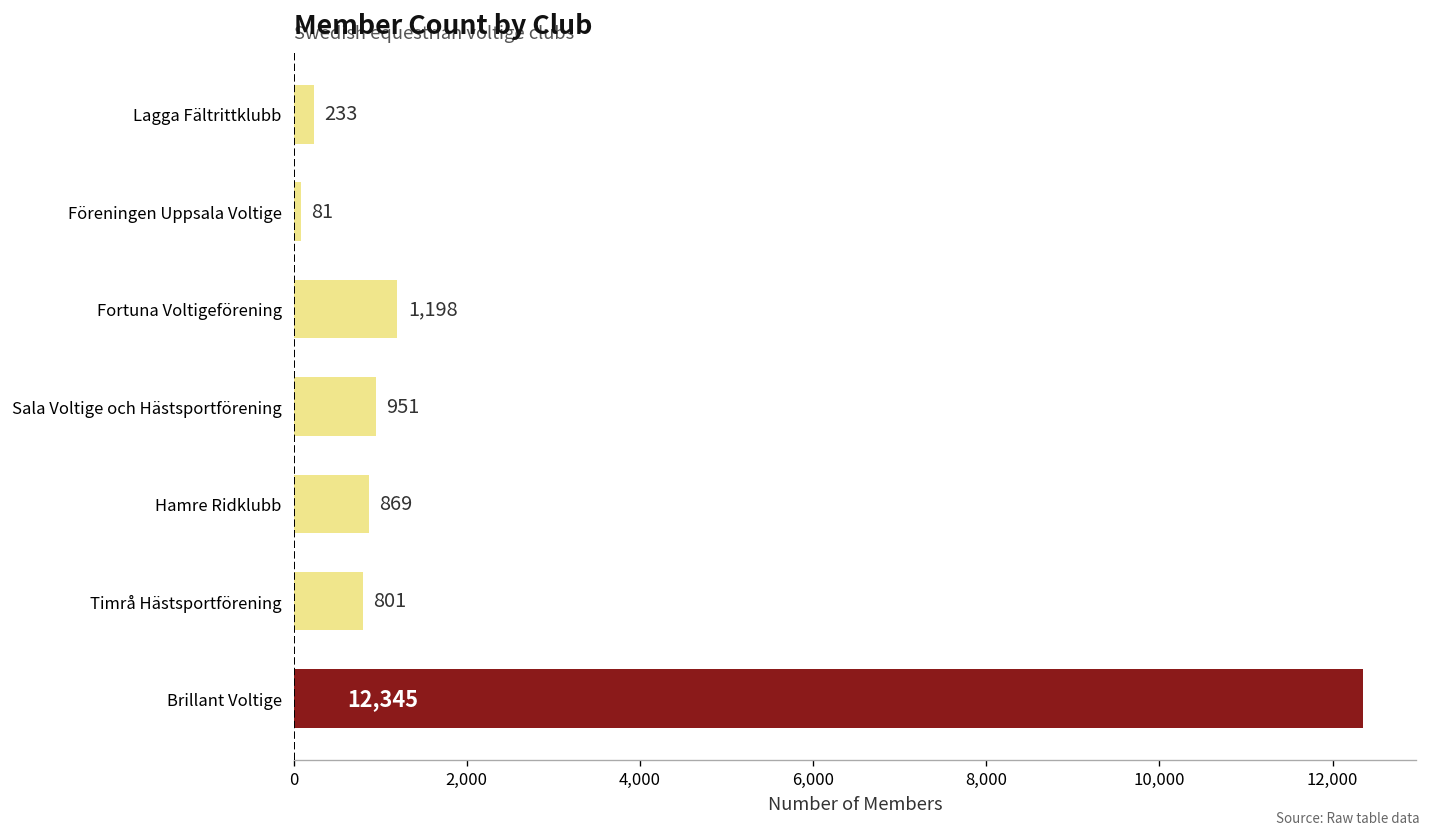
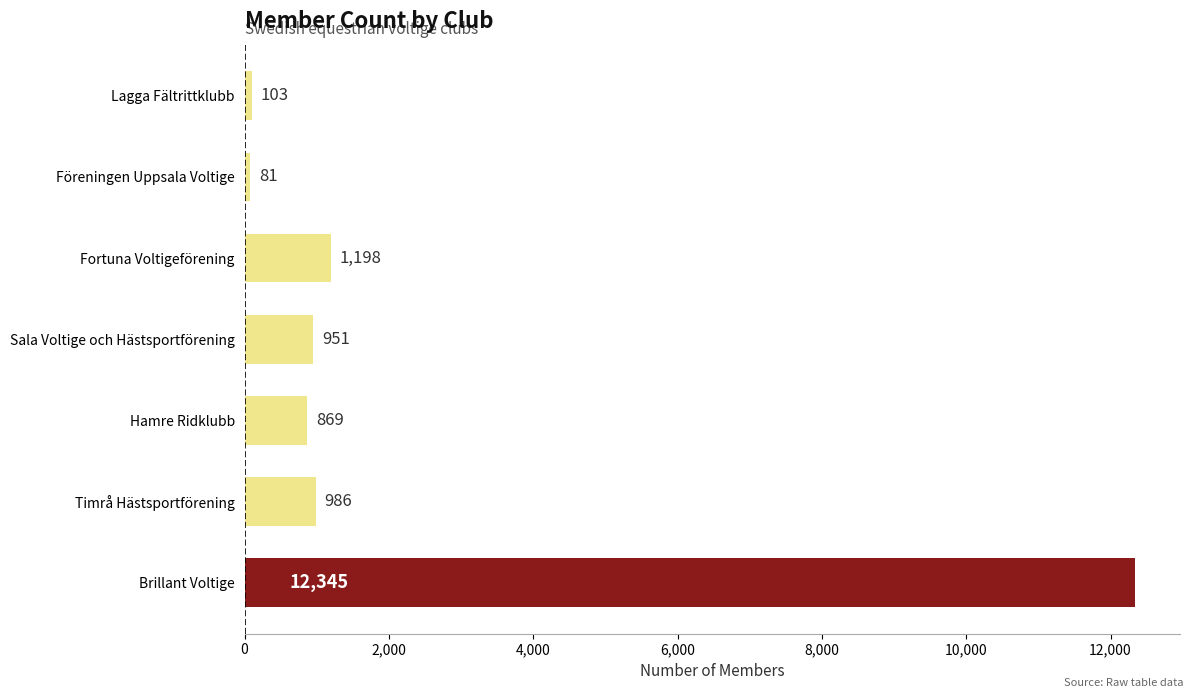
Lagga Fältrittklubb: 233 -> 103
Timrå Hästsportförening: 801 -> 986
